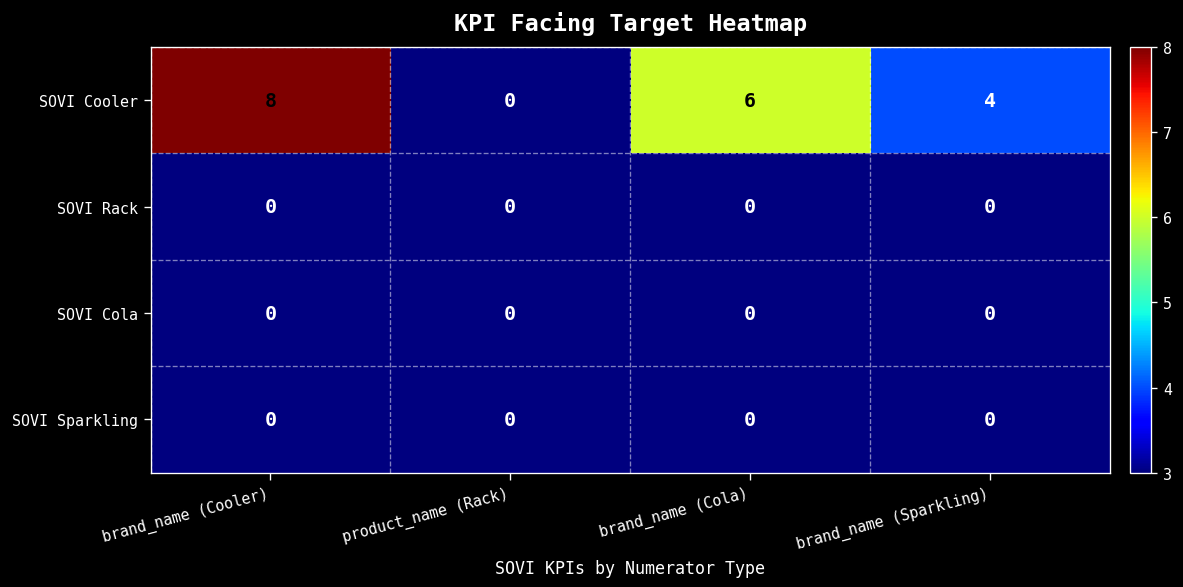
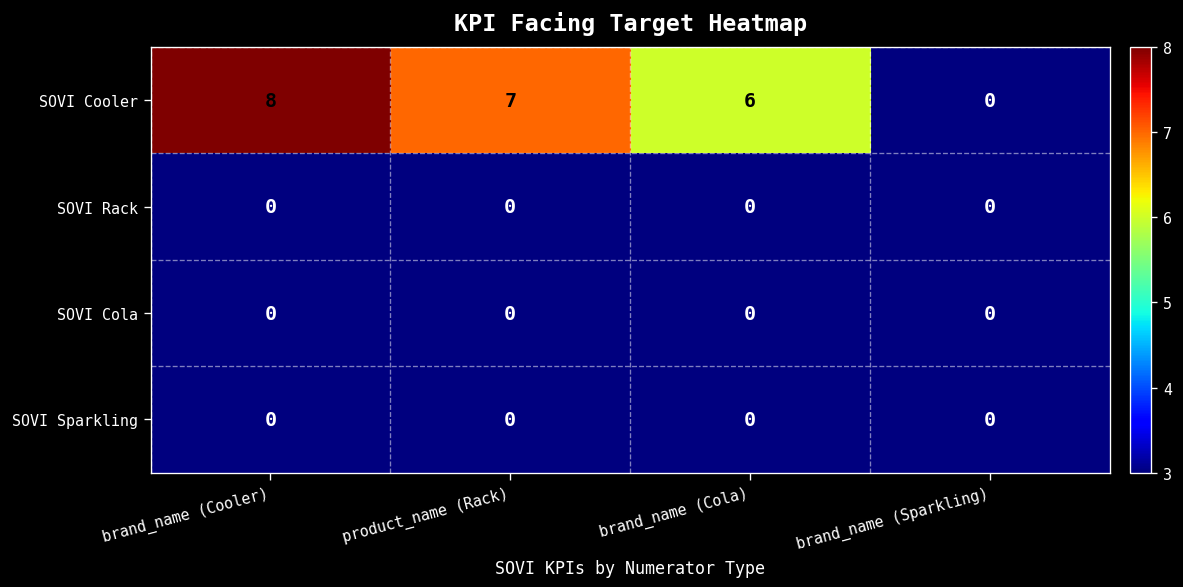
SOVI Cooler, product_name (Rack): 0 -> 7
SOVI Cooler, brand_name (Sparkling): 4 -> 0
